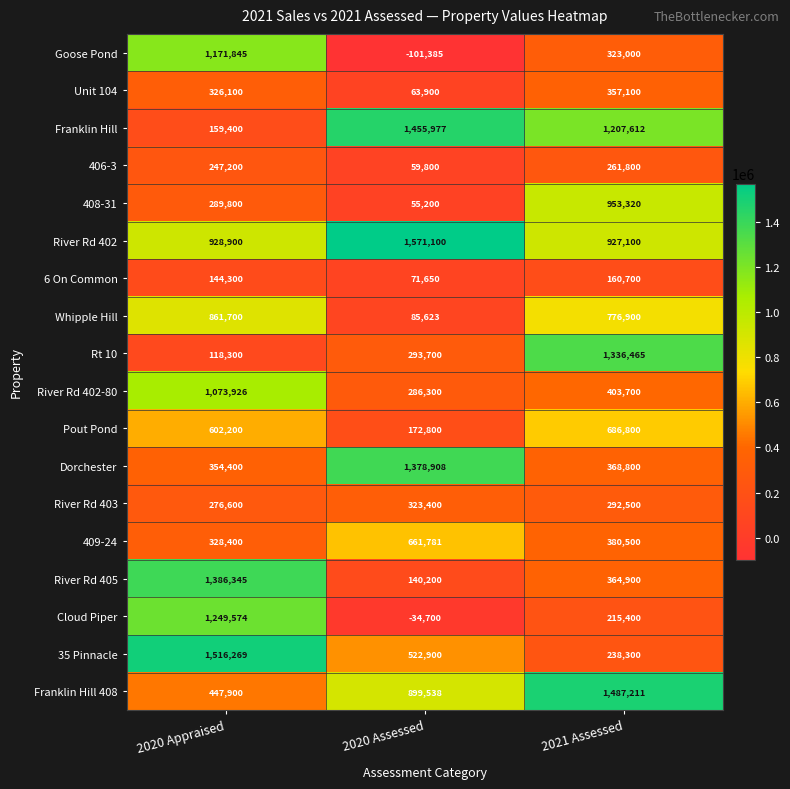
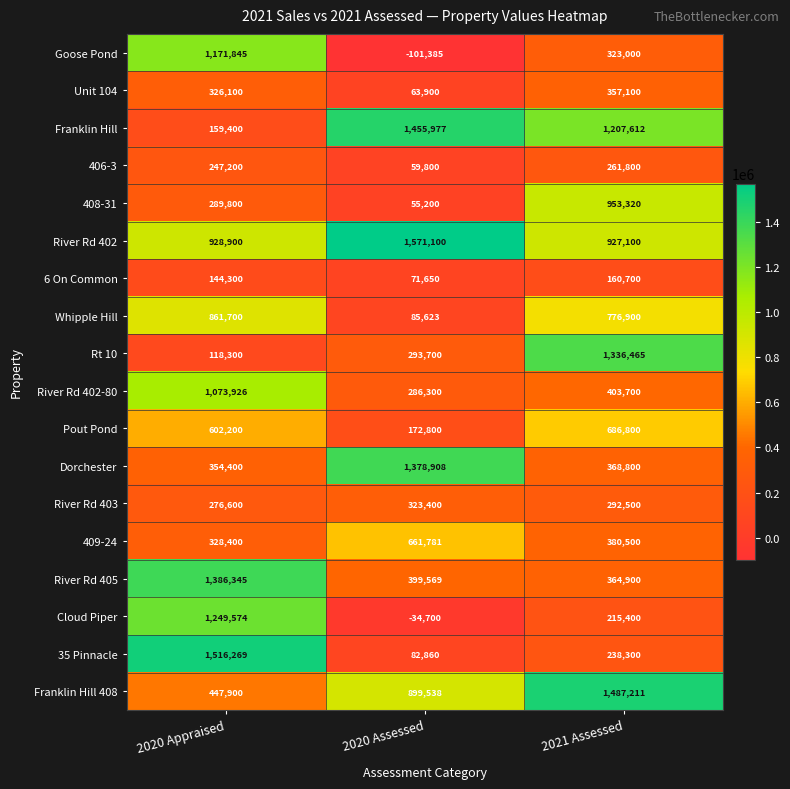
River Rd 405, 2020 Assessed: 140,200 -> 399,569
35 Pinnacle, 2020 Assessed: 522,900 -> 82,860
